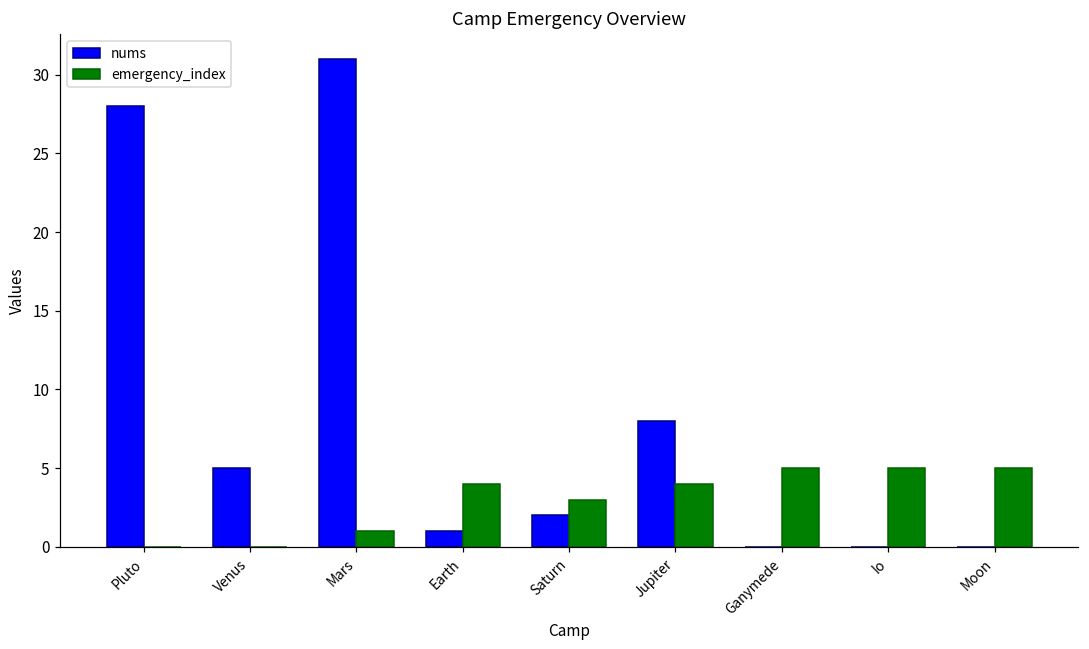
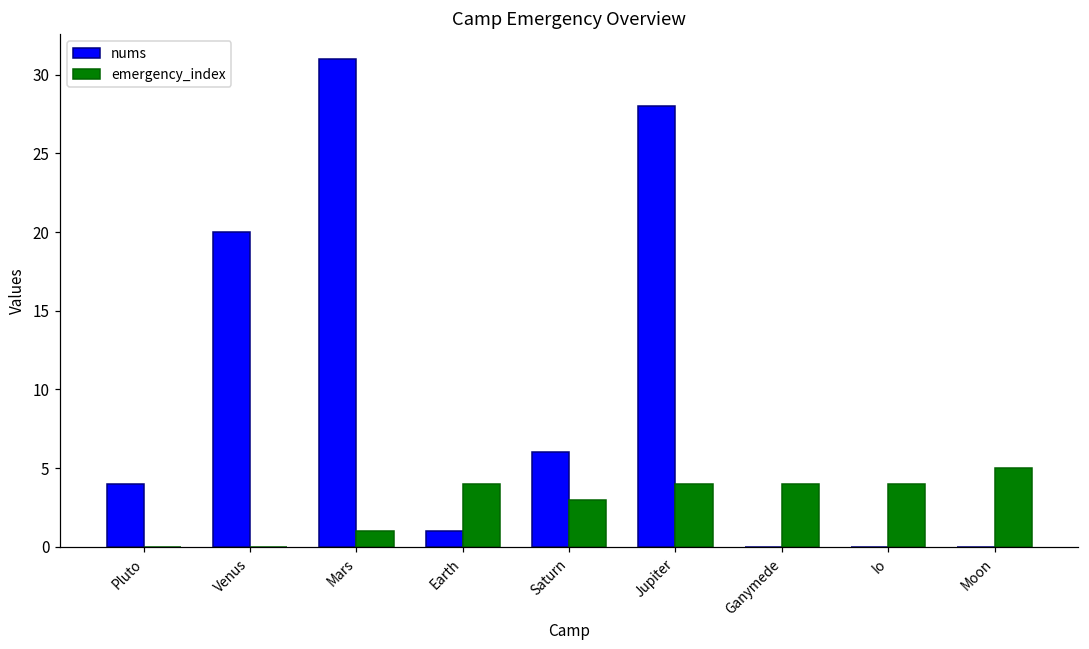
nums, Pluto: 28 -> 4
nums, Venus: 5 -> 20
nums, Saturn: 2 -> 6
nums, Jupiter: 8 -> 28
emergency_index, Ganymede: 5 -> 4
emergency_index, Io: 5 -> 4
